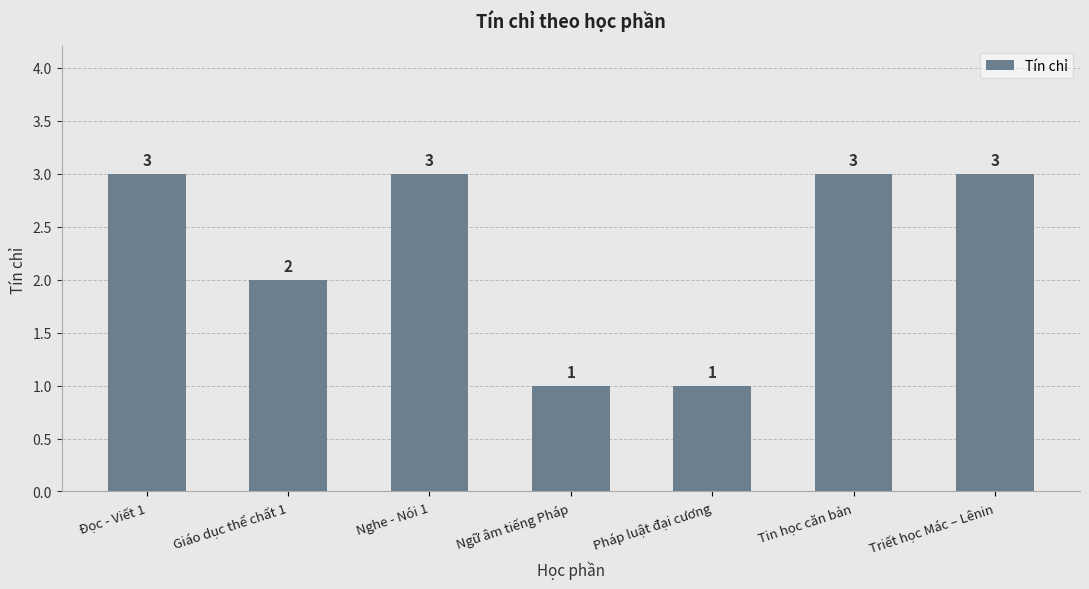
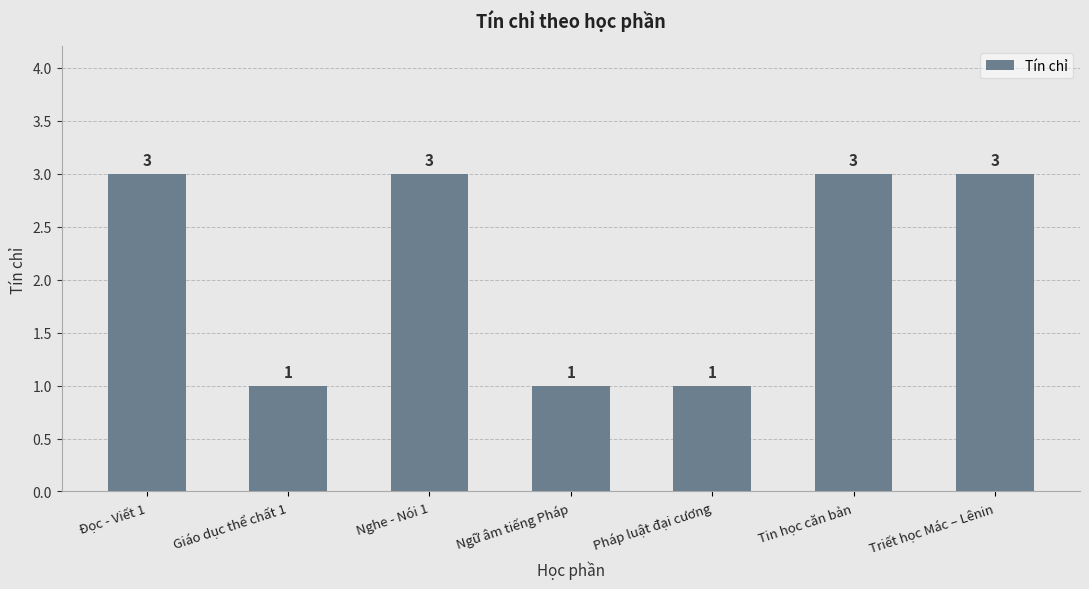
Giáo dục thể chất 1: 2 -> 1
